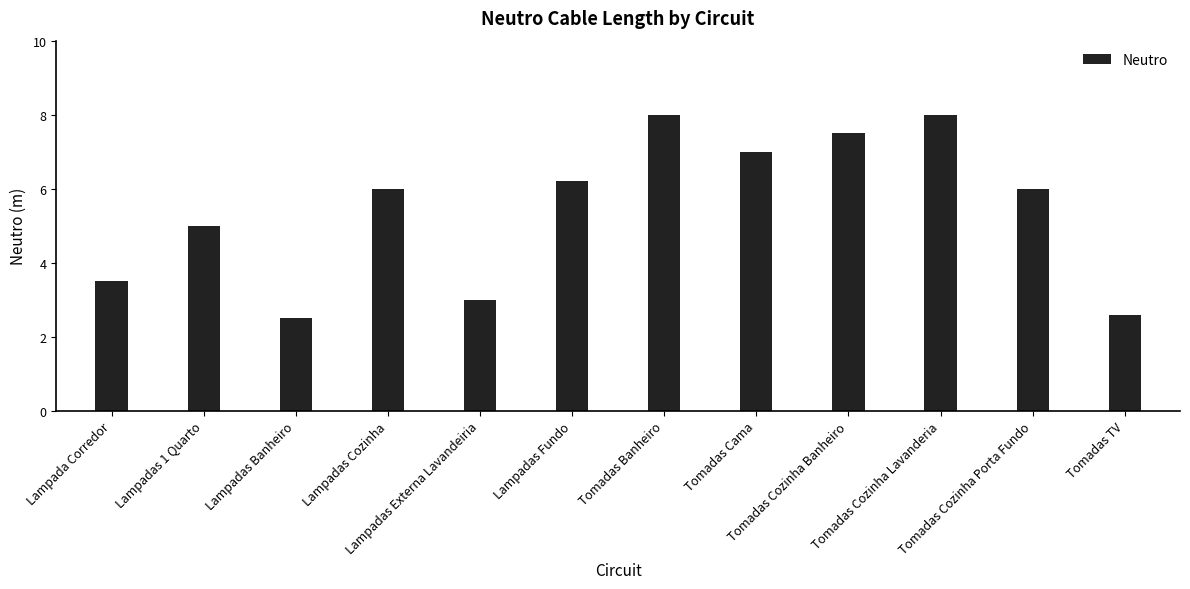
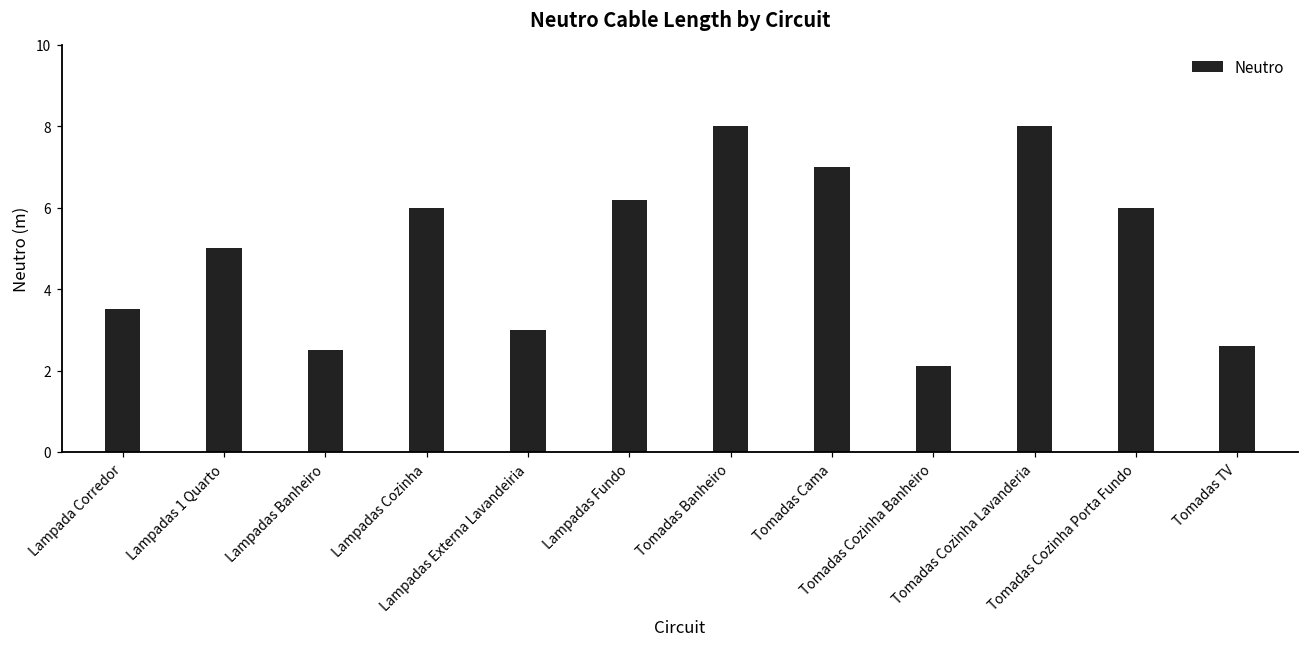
Tomadas Cozinha Banheiro: 7.5 -> 2.1
